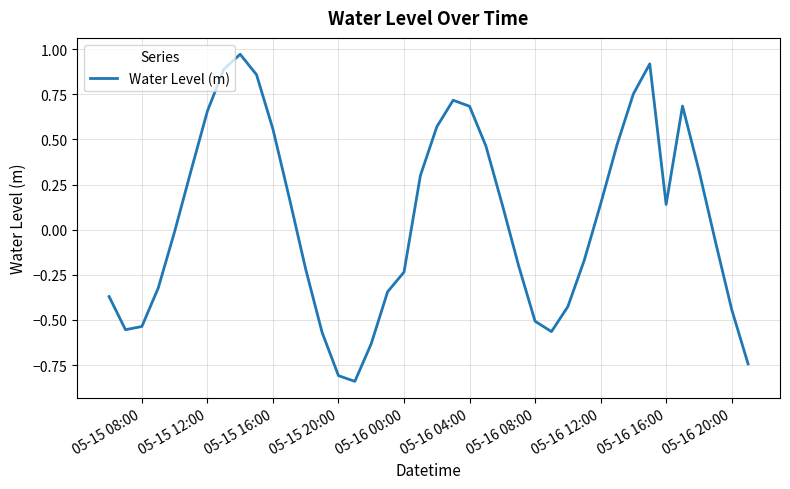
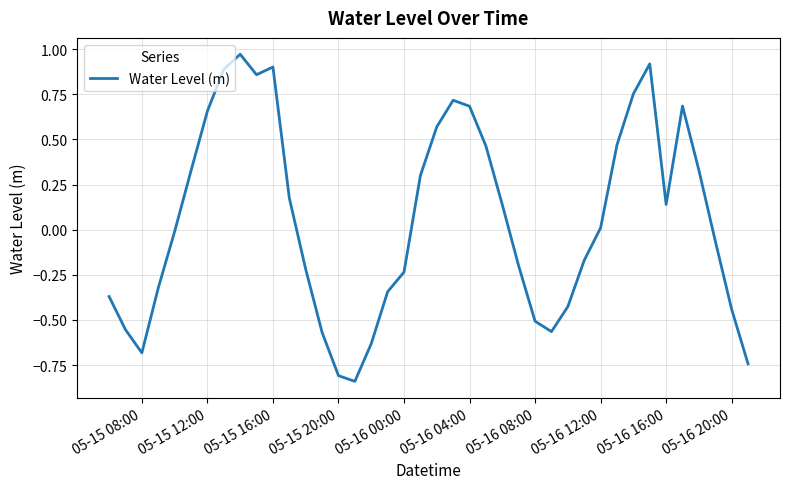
05-15 08:00: -0.54 -> -0.68
05-15 16:00: 0.56 -> 0.90
05-16 12:00: 0.14 -> 0.01
